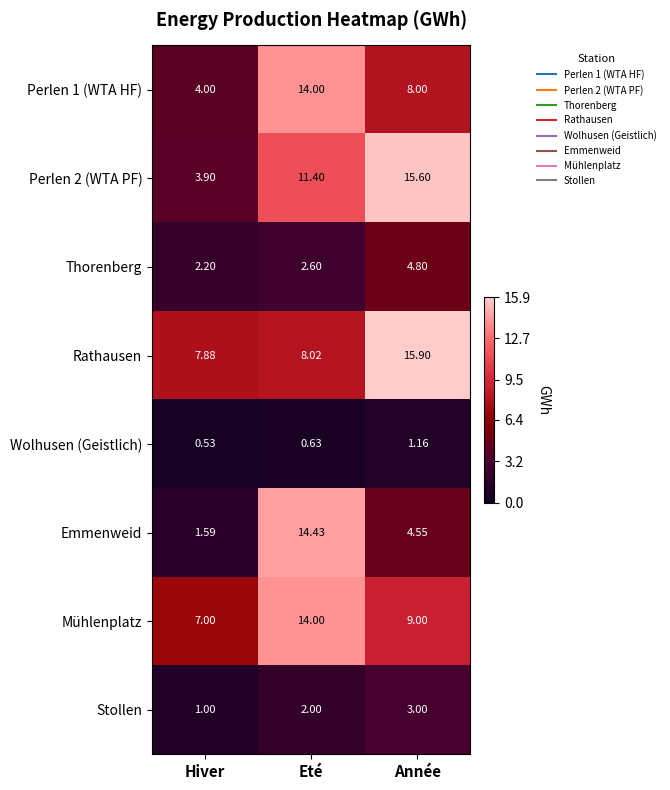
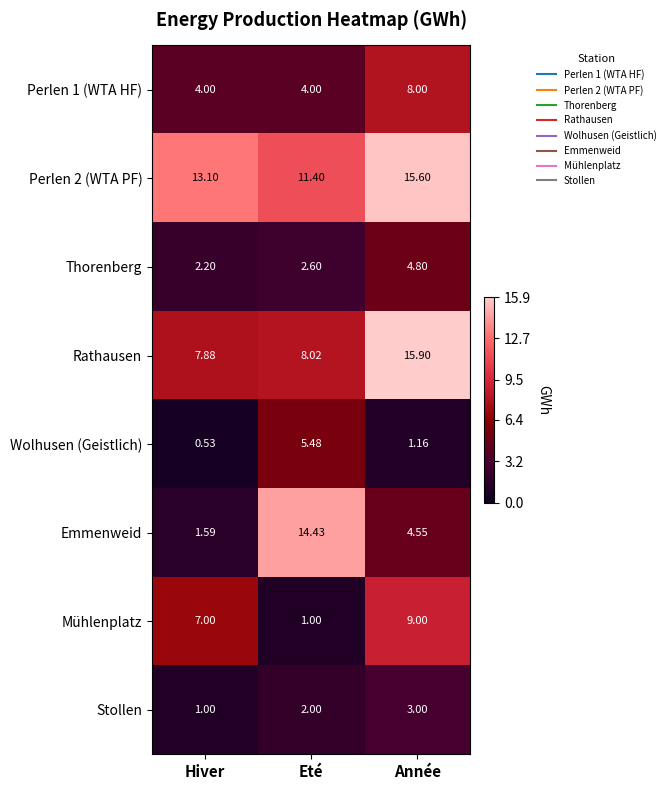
Perlen 1 (WTA HF), Eté: 14.00 -> 4.00
Perlen 2 (WTA PF), Hiver: 3.90 -> 13.10
Wolhusen (Geistlich), Eté: 0.63 -> 5.48
Mühlenplatz, Eté: 14.00 -> 1.00
